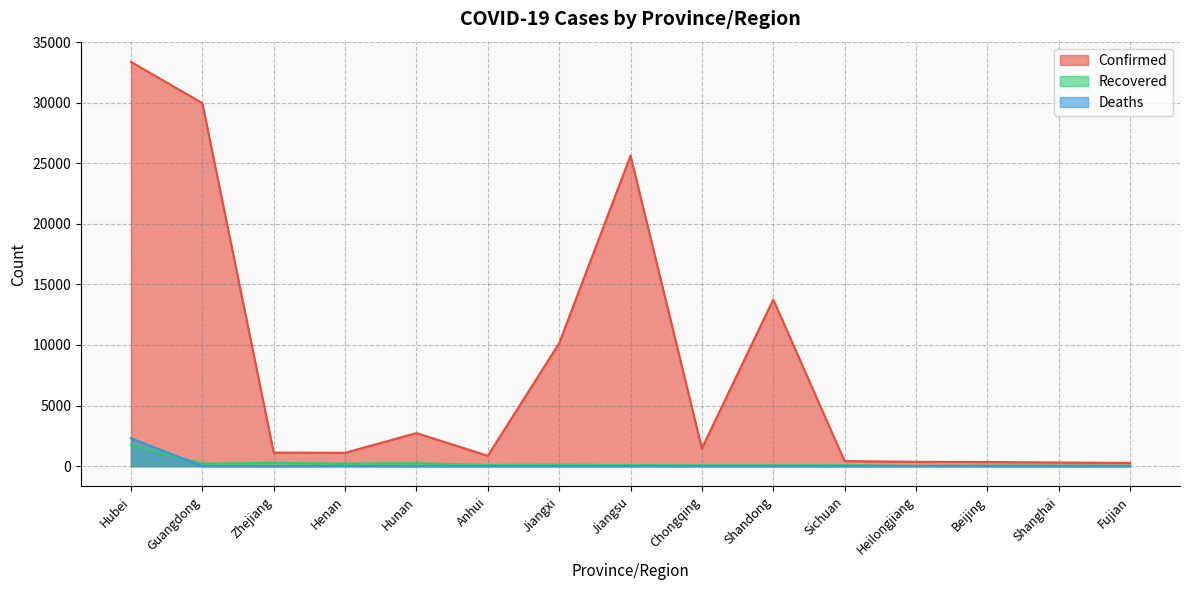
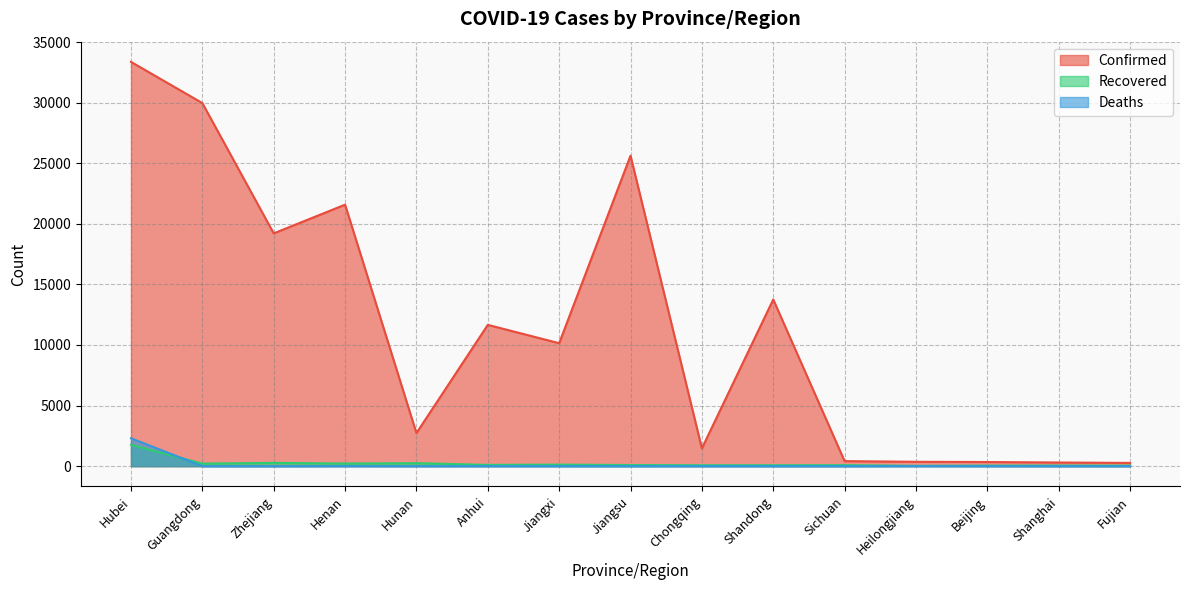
Confirmed, Zhejiang: 1100 -> 19200
Confirmed, Henan: 1100 -> 21600
Confirmed, Anhui: 900 -> 11700
